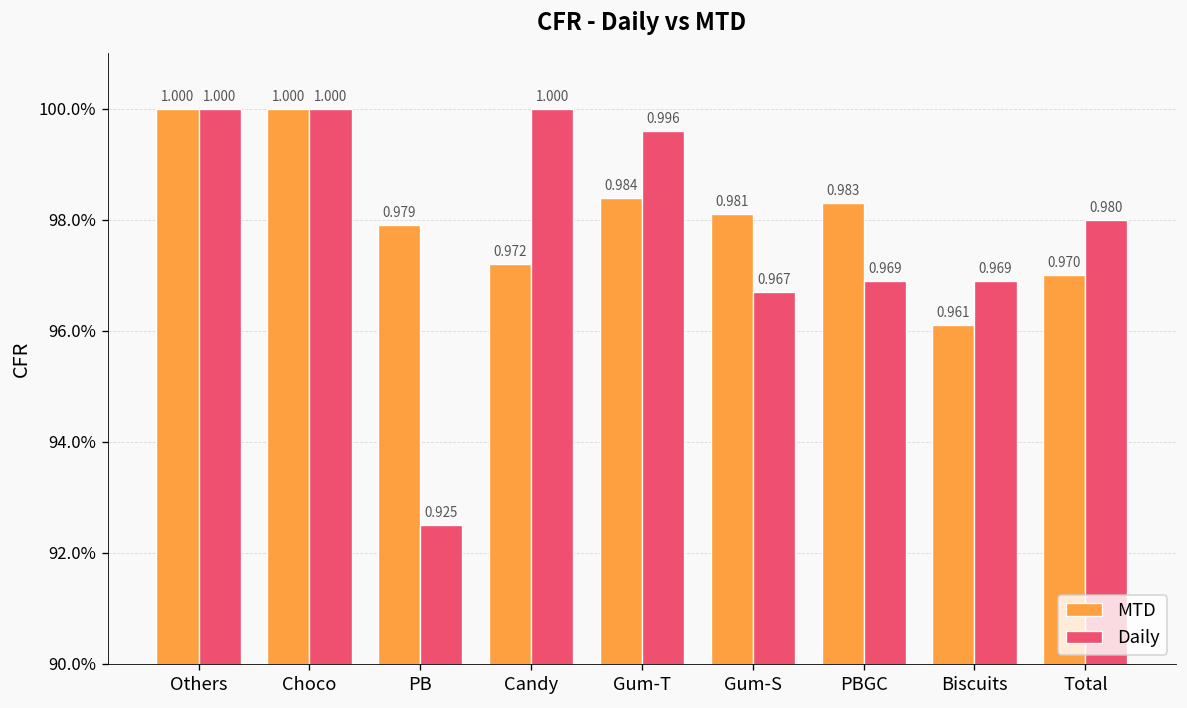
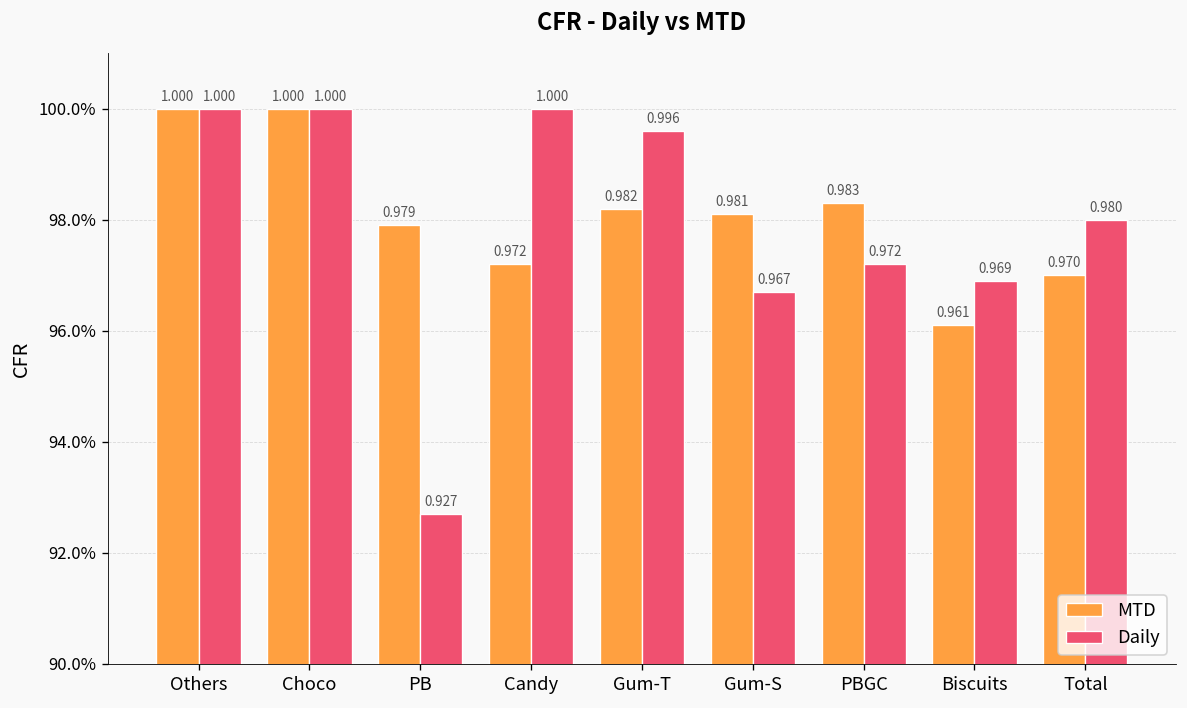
Daily, PB: 0.925 -> 0.927
MTD, Gum-T: 0.984 -> 0.982
Daily, PBGC: 0.969 -> 0.972
